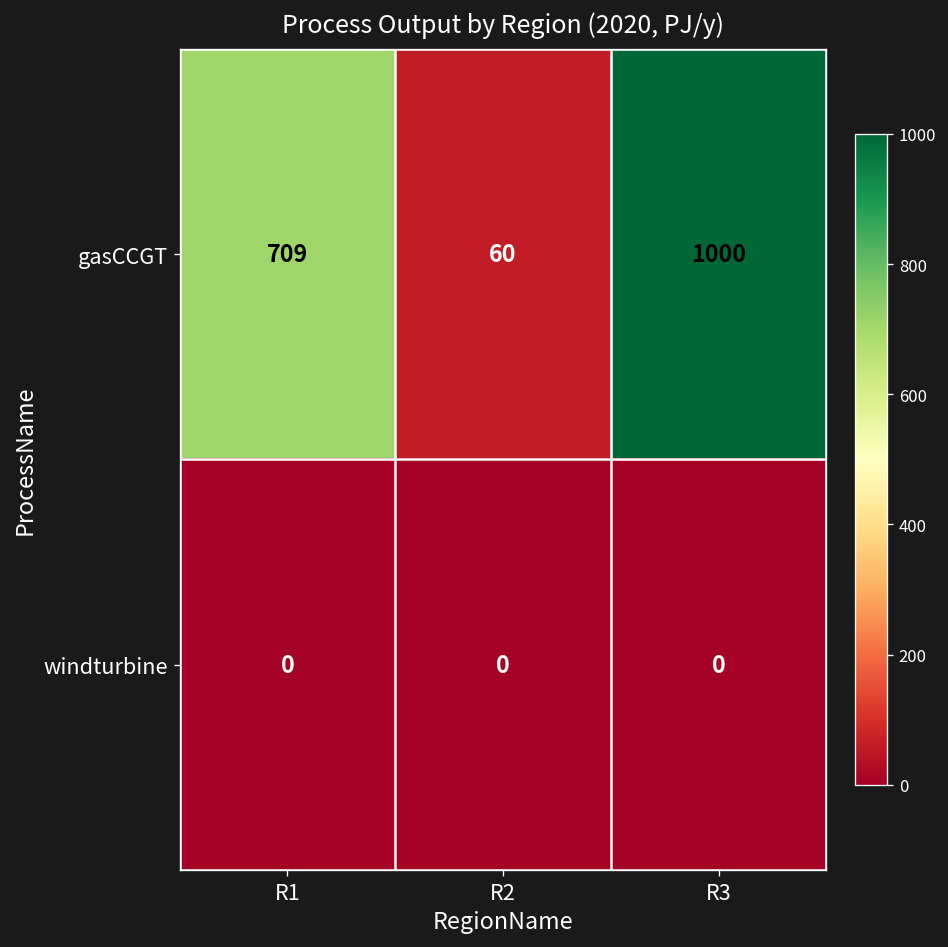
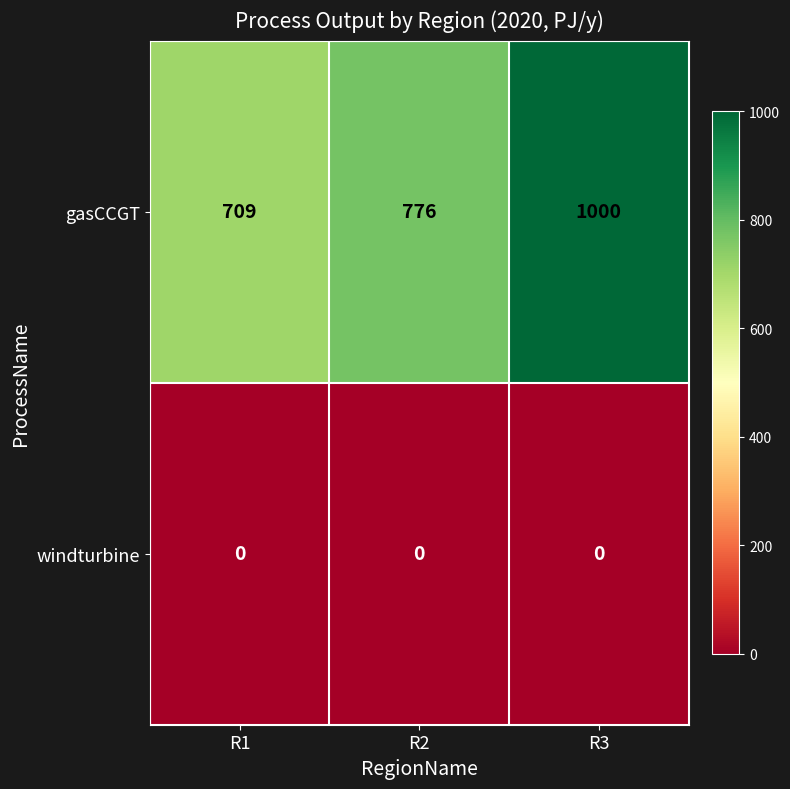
gasCCGT, R2: 60 -> 776
